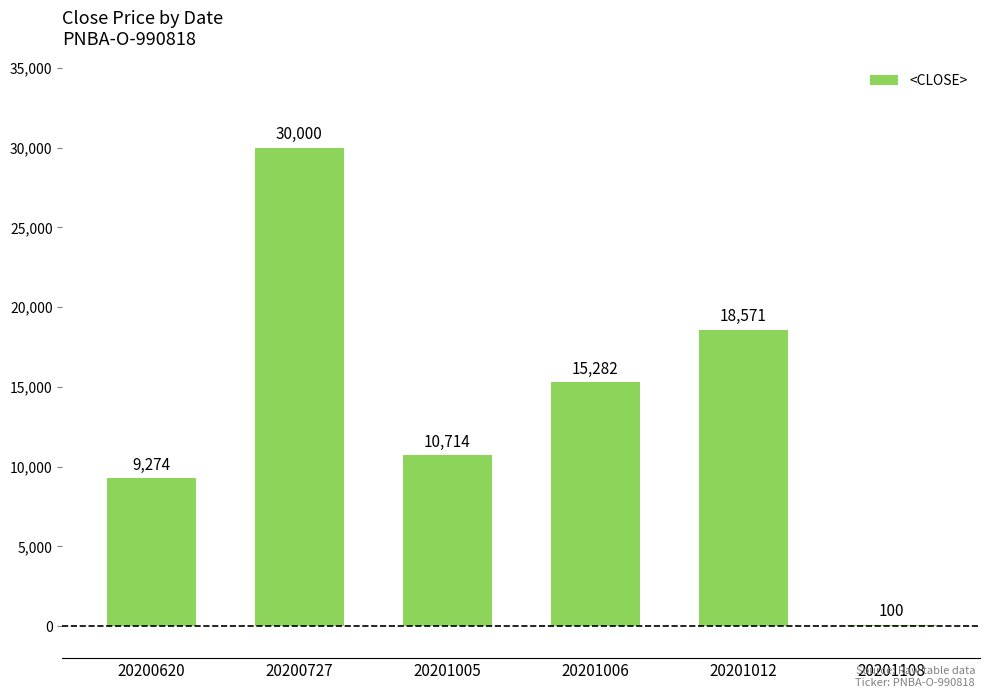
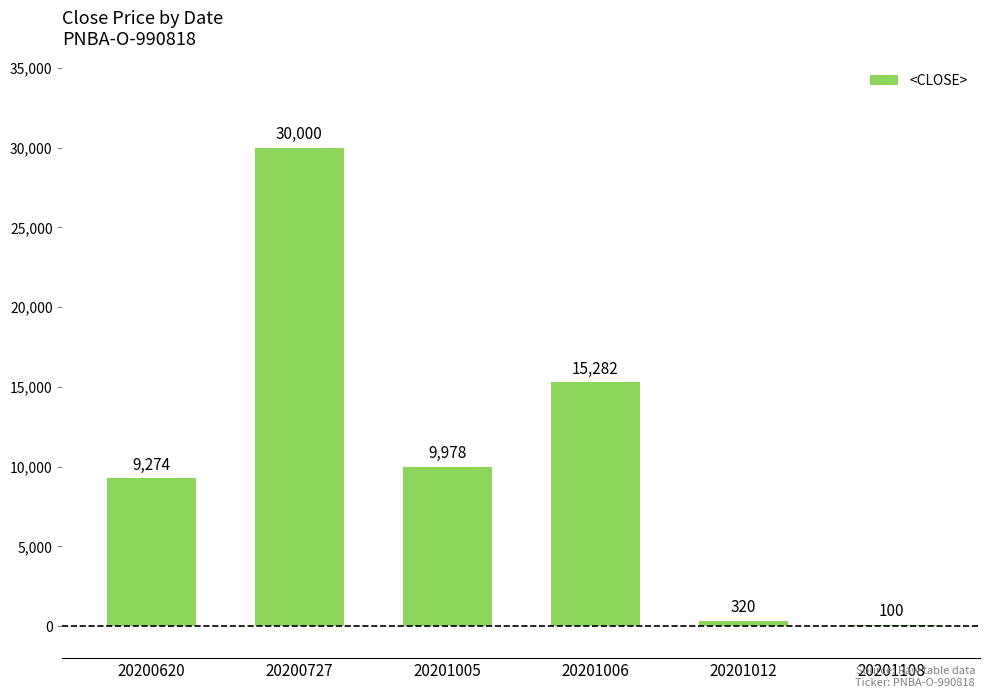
20201005: 10,714 -> 9,978
20201012: 18,571 -> 320
